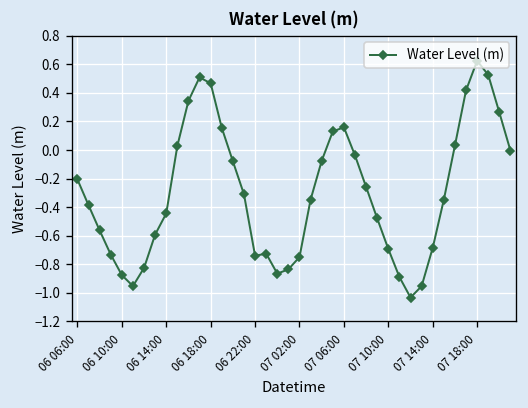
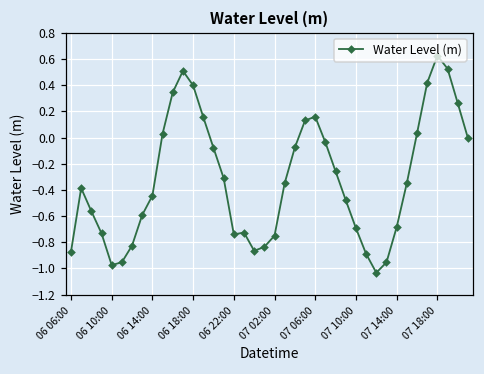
06 06:00: -0.21 -> -0.87
06 10:00: -0.88 -> -0.97
06 18:00: 0.47 -> 0.40
